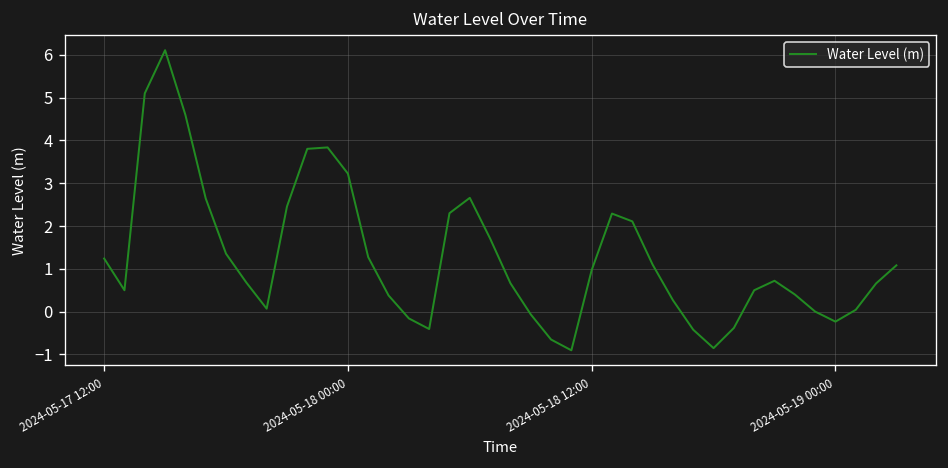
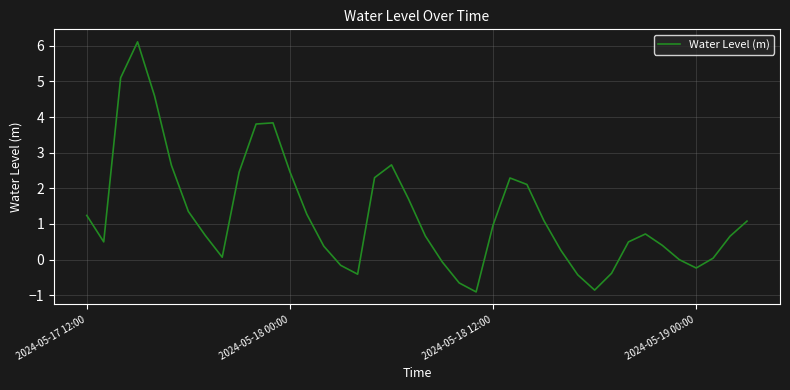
2024-05-18 00:00: 3.2 -> 2.5
